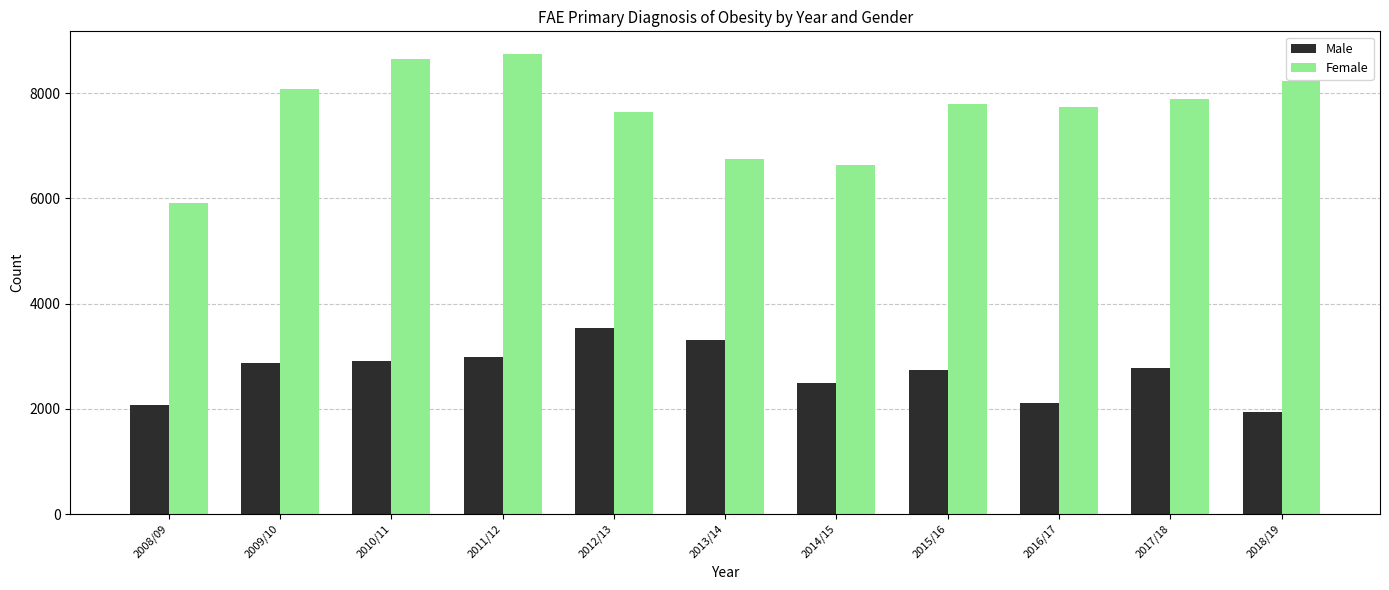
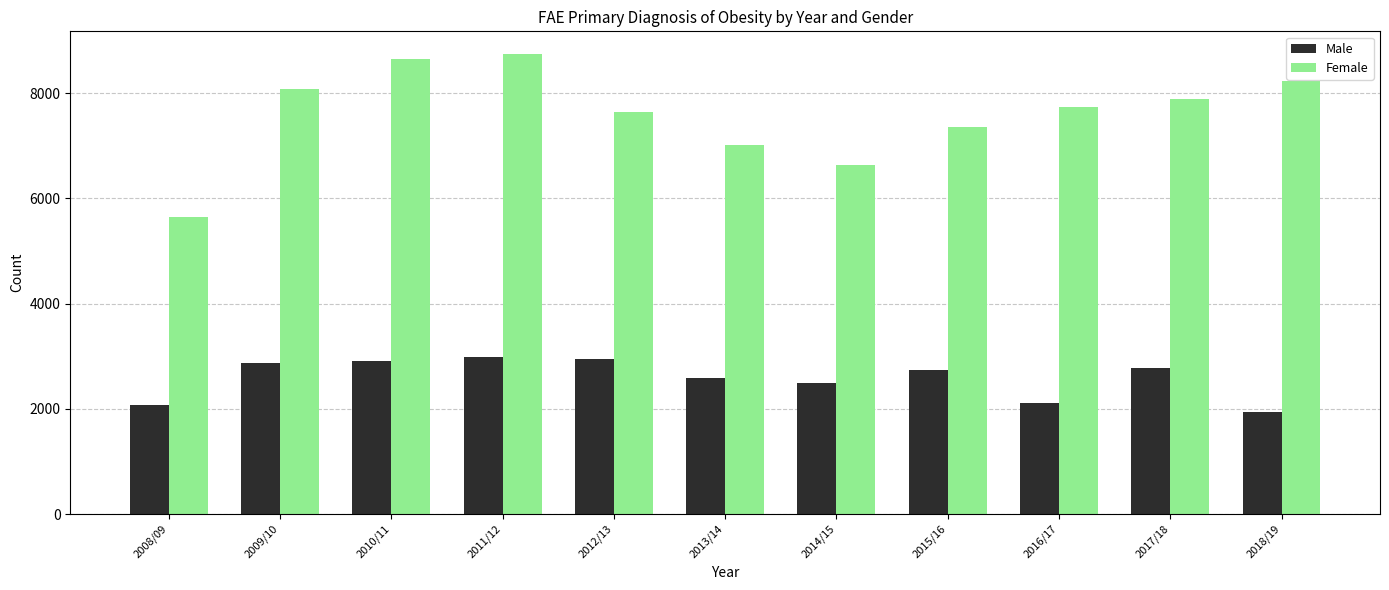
Female, 2008/09: 5900 -> 5600
Male, 2012/13: 3500 -> 3000
Male, 2013/14: 3300 -> 2600
Female, 2013/14: 6700 -> 7000
Female, 2015/16: 7800 -> 7400
